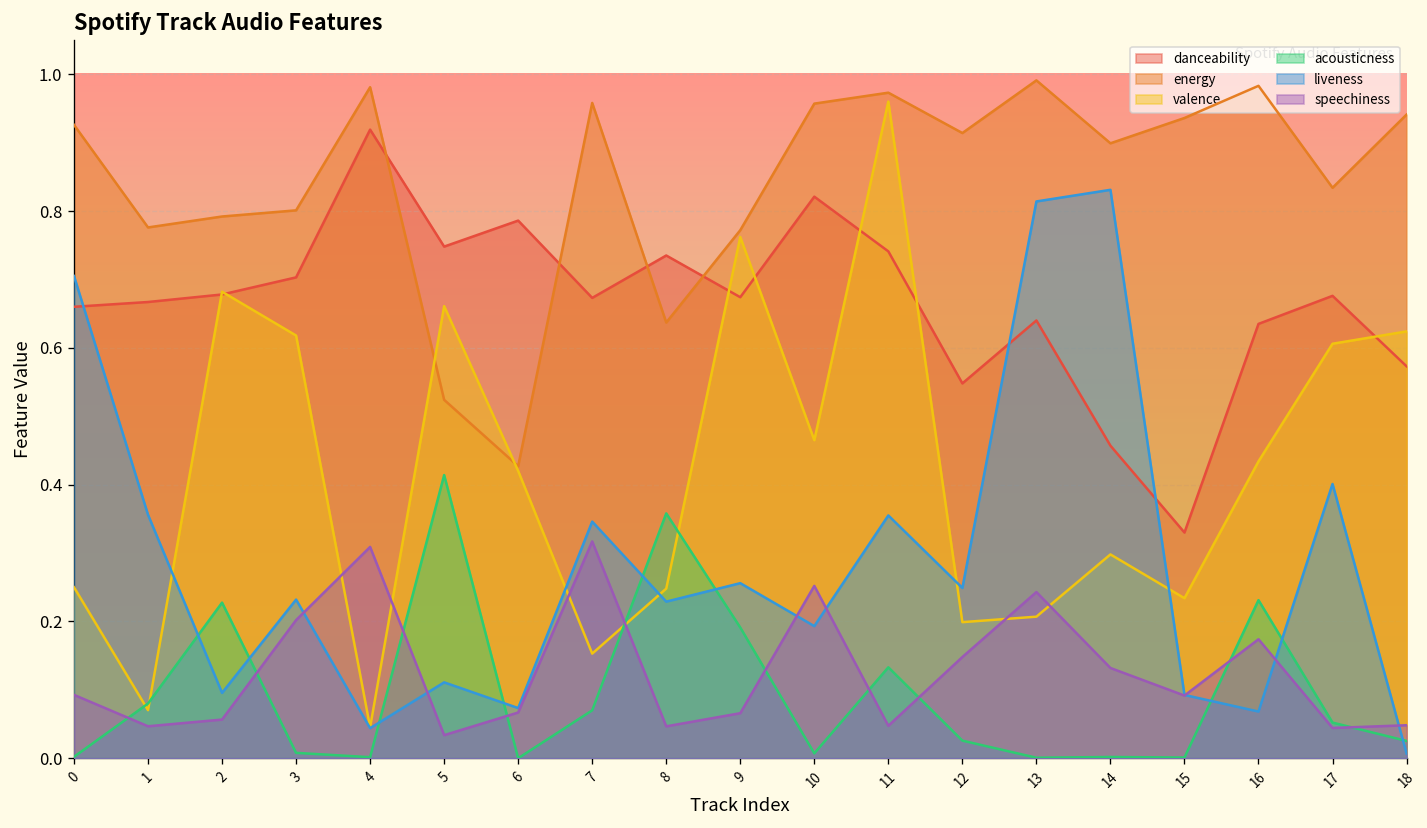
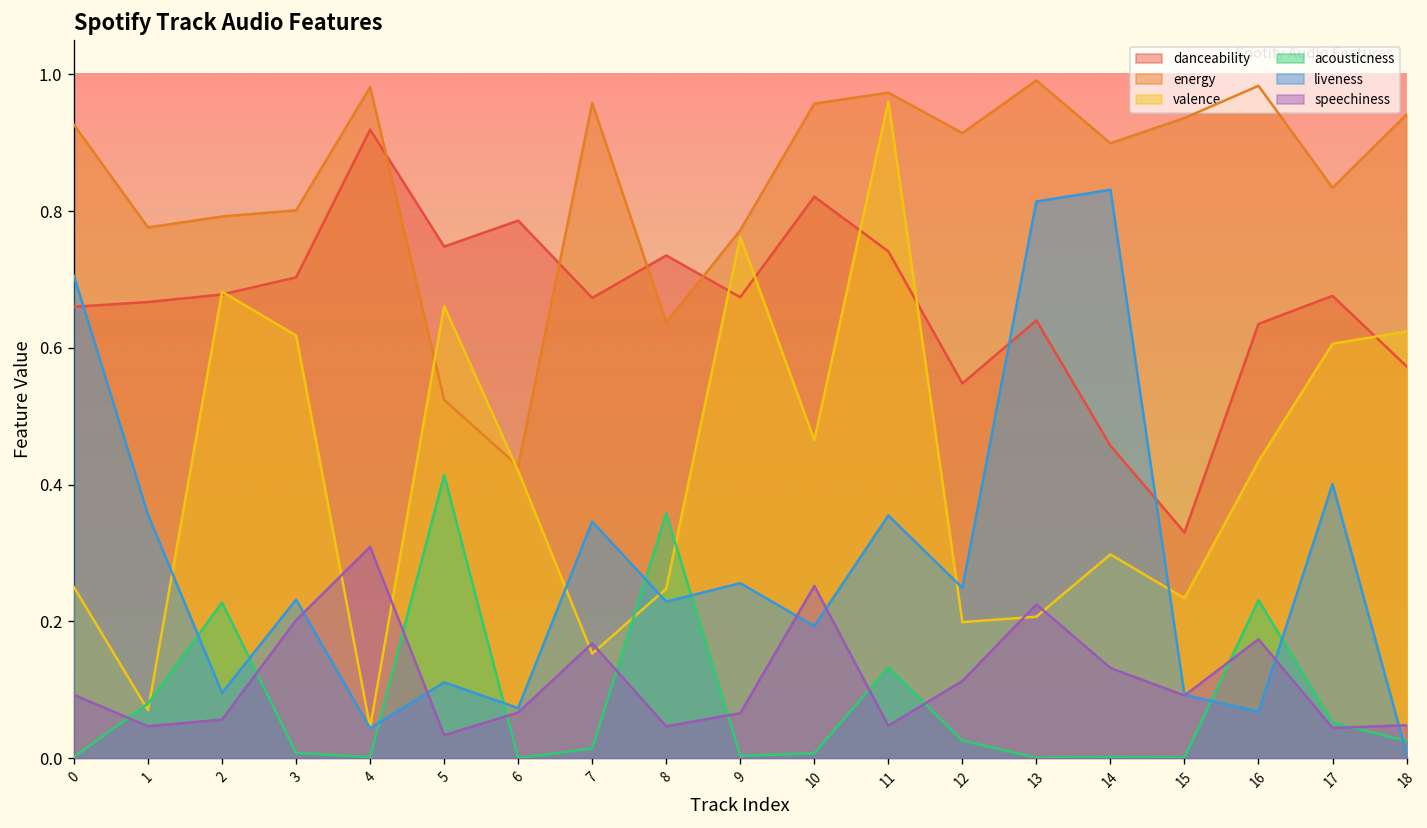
acousticness, 7: 0.07 -> 0.01
speechiness, 7: 0.32 -> 0.17
acousticness, 9: 0.19 -> 0.00
speechiness, 12: 0.15 -> 0.11
speechiness, 13: 0.24 -> 0.23
